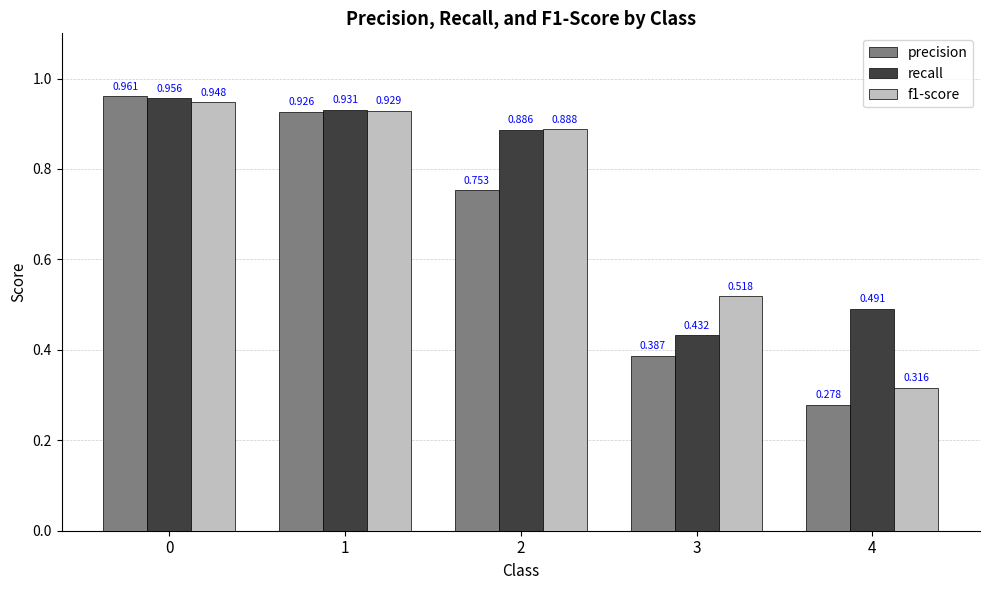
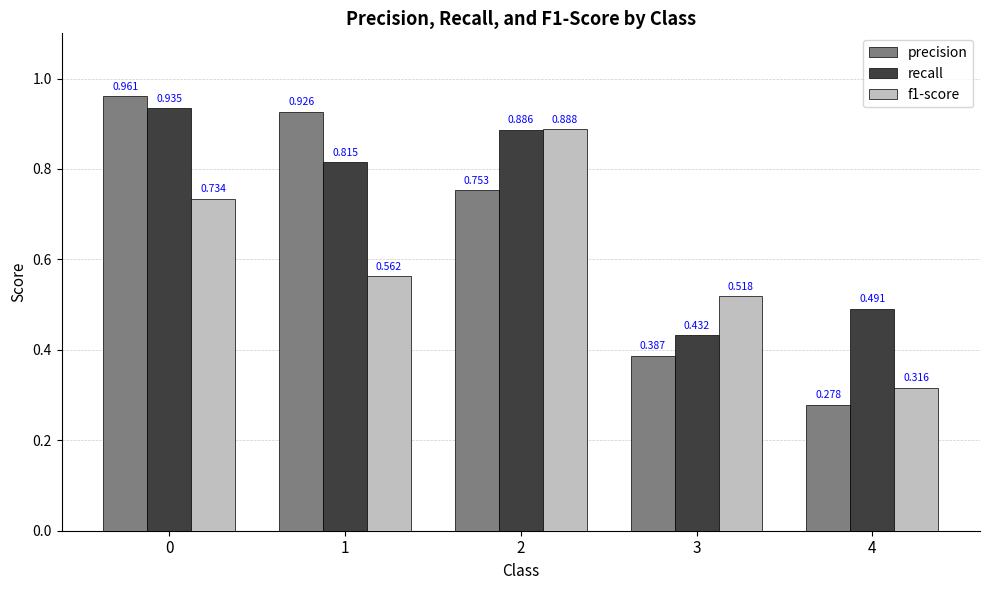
recall, 0: 0.956 -> 0.935
f1-score, 0: 0.948 -> 0.734
recall, 1: 0.931 -> 0.815
f1-score, 1: 0.929 -> 0.562
